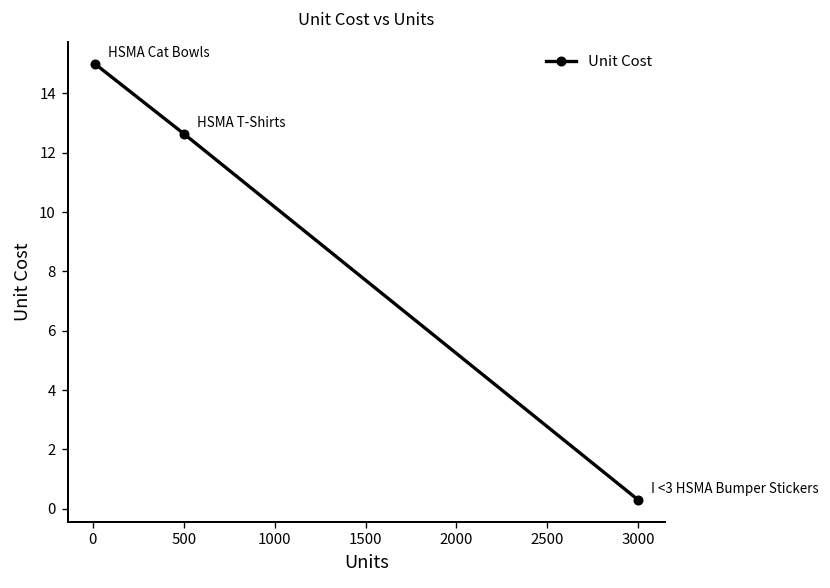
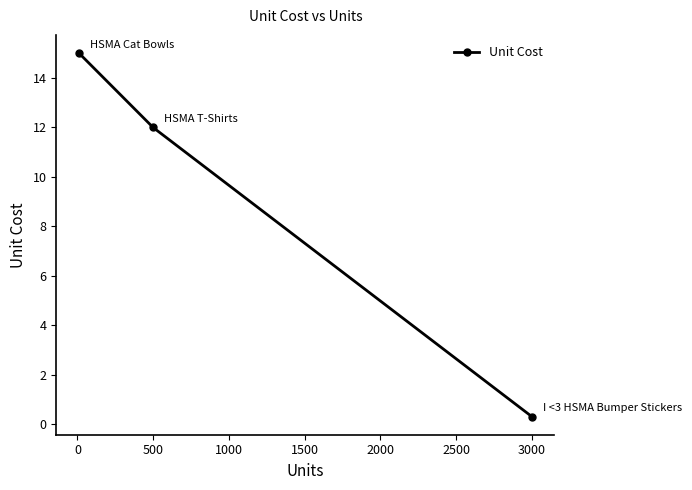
500: 12.6 -> 12.0
